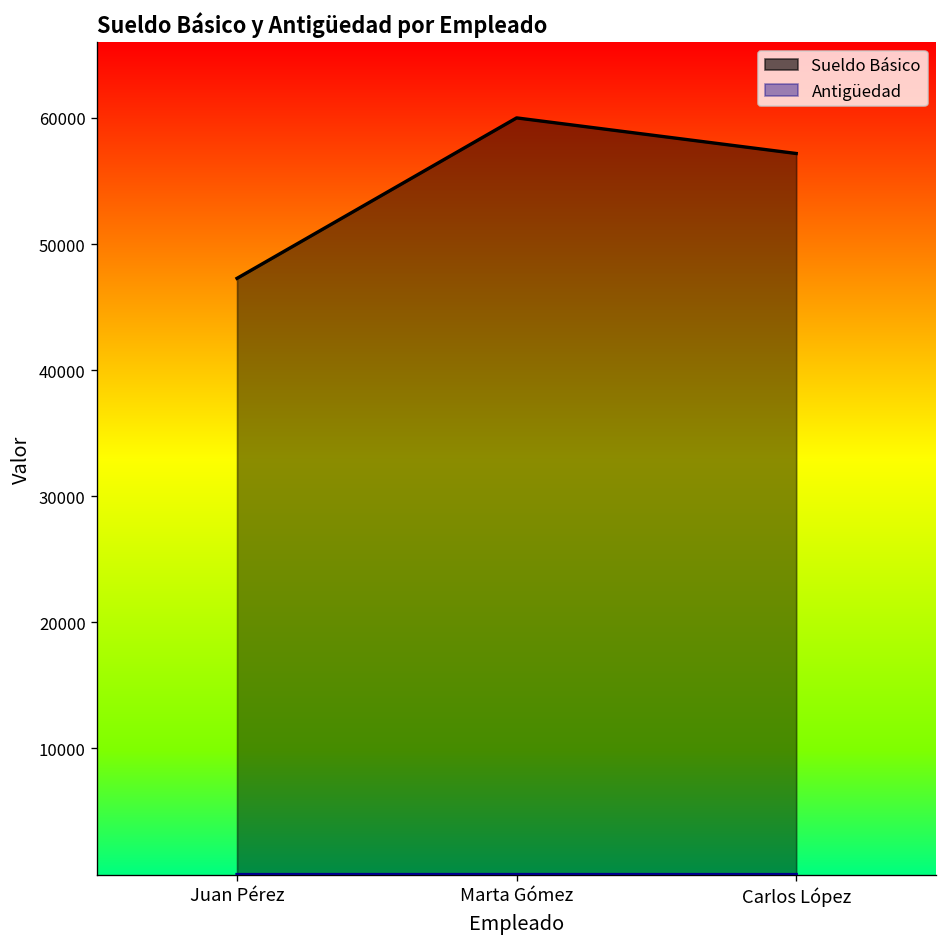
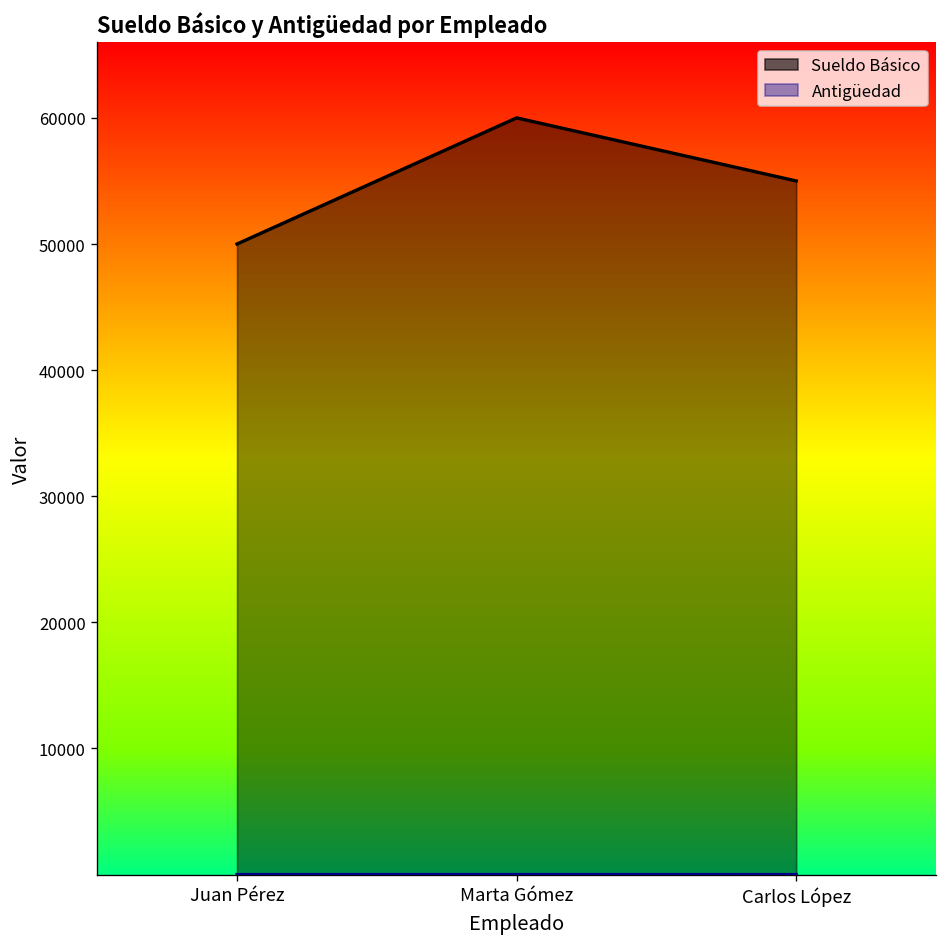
Sueldo Básico, Juan Pérez: 47300 -> 50000
Sueldo Básico, Carlos López: 57200 -> 55000
